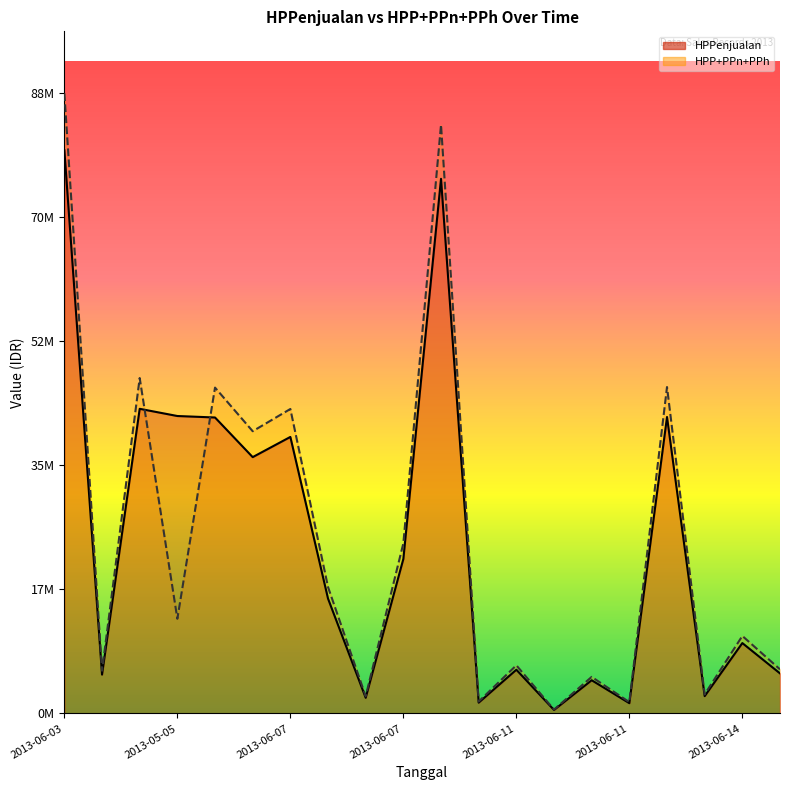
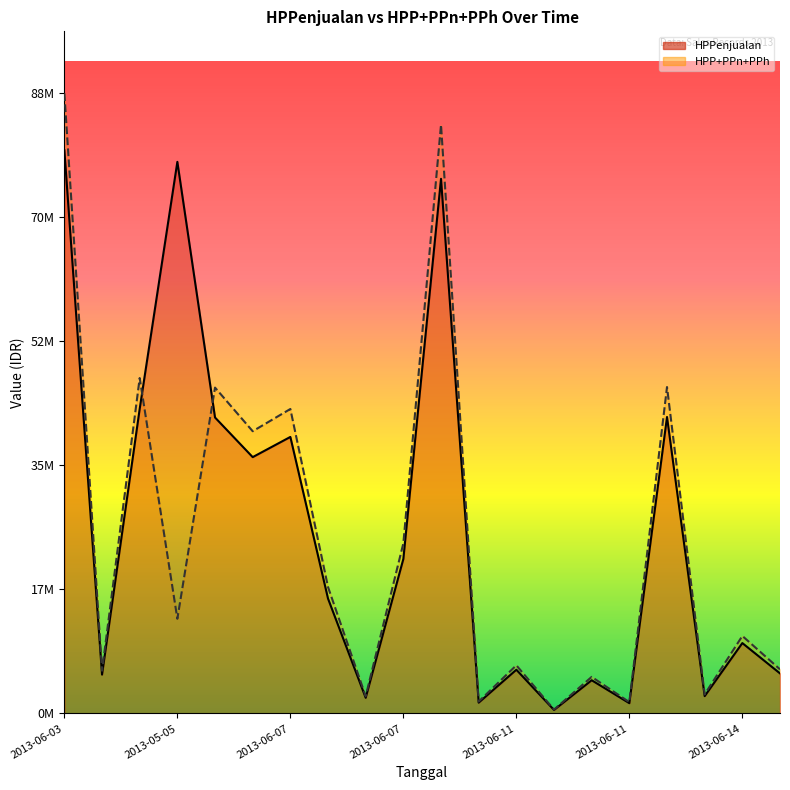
HPPenjualan, 2013-05-05: 42000000 -> 78000000
